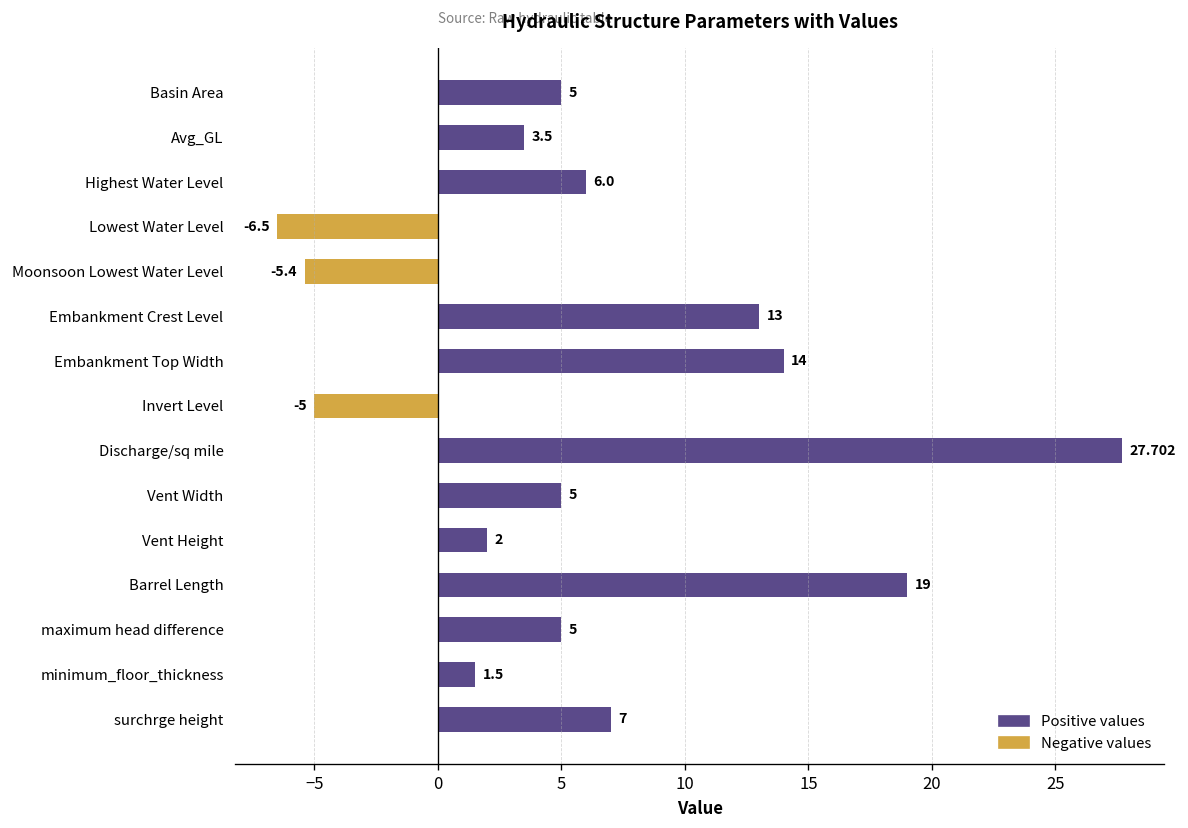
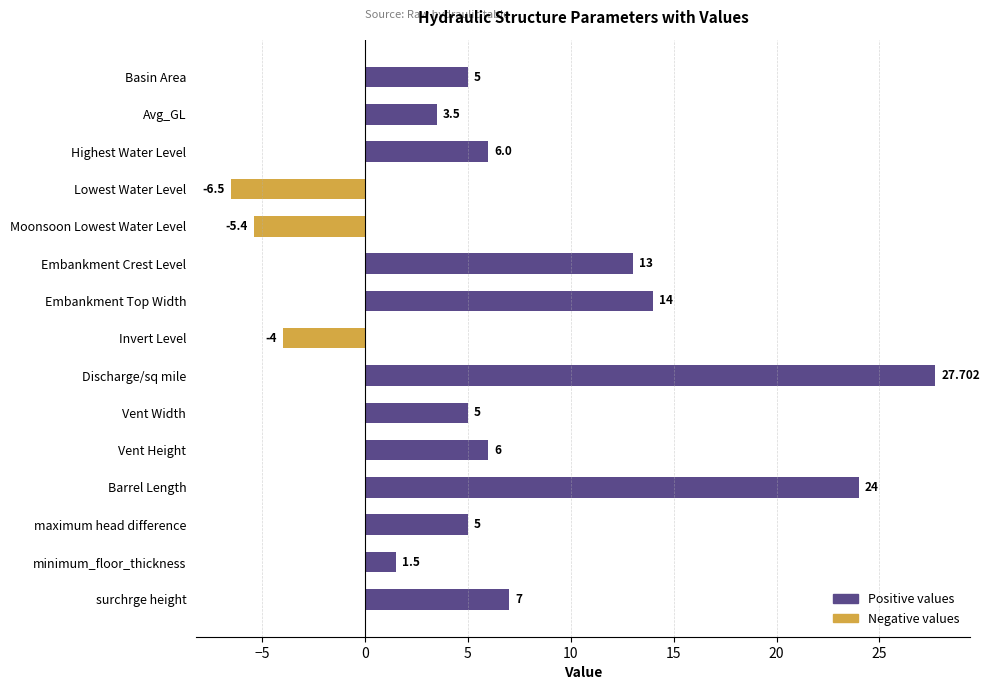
Invert Level: -5 -> -4
Vent Height: 2 -> 6
Barrel Length: 19 -> 24
